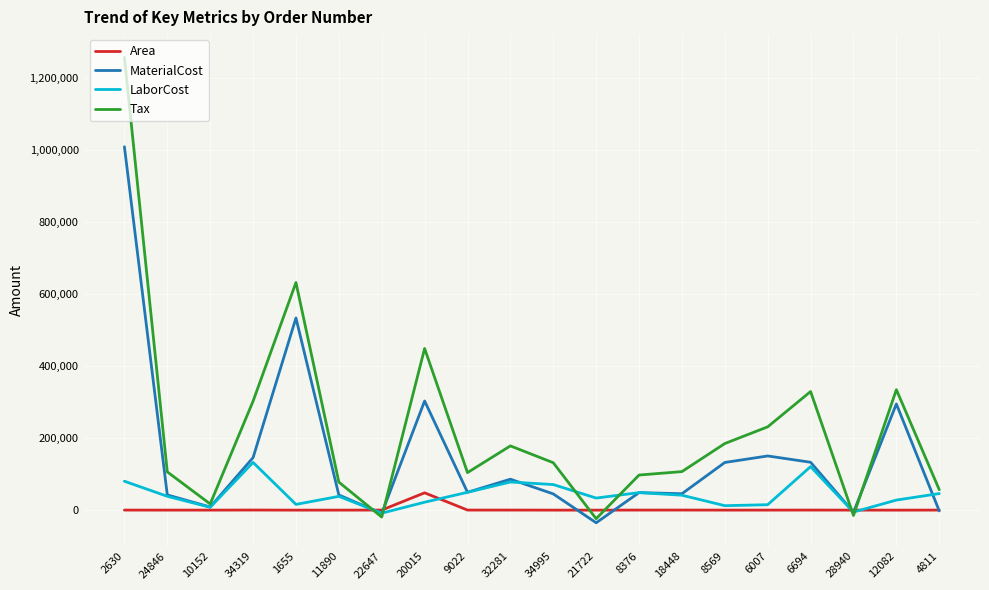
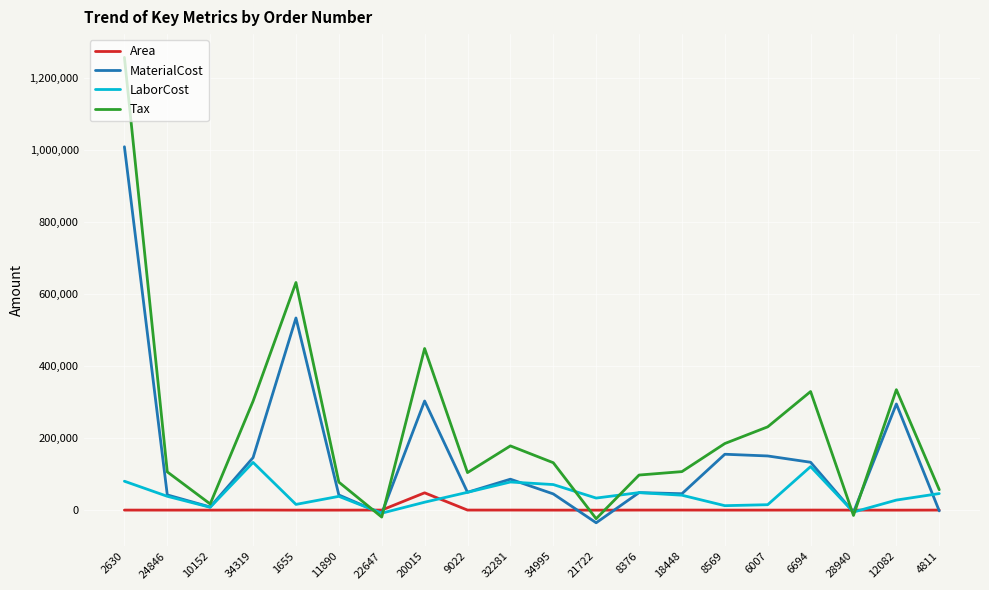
MaterialCost, 8569: 130,000 -> 160,000
